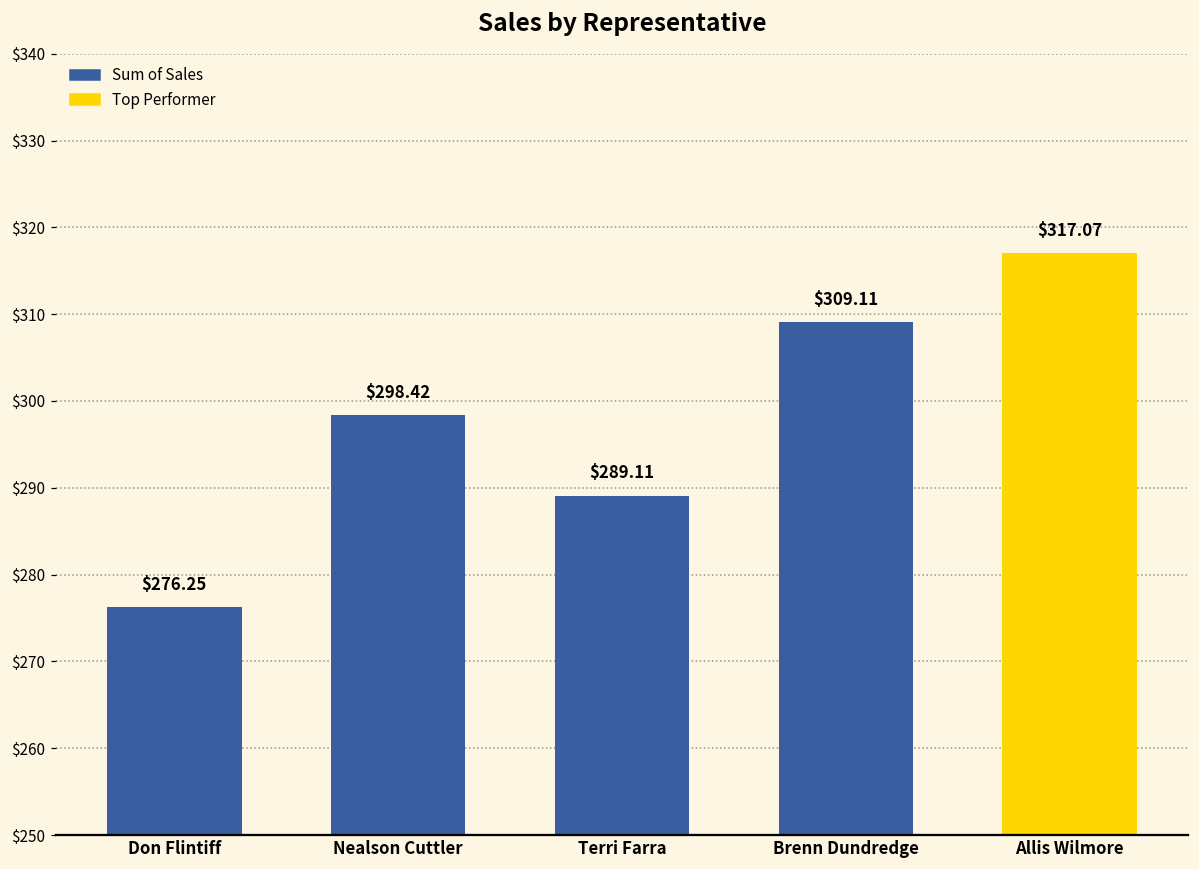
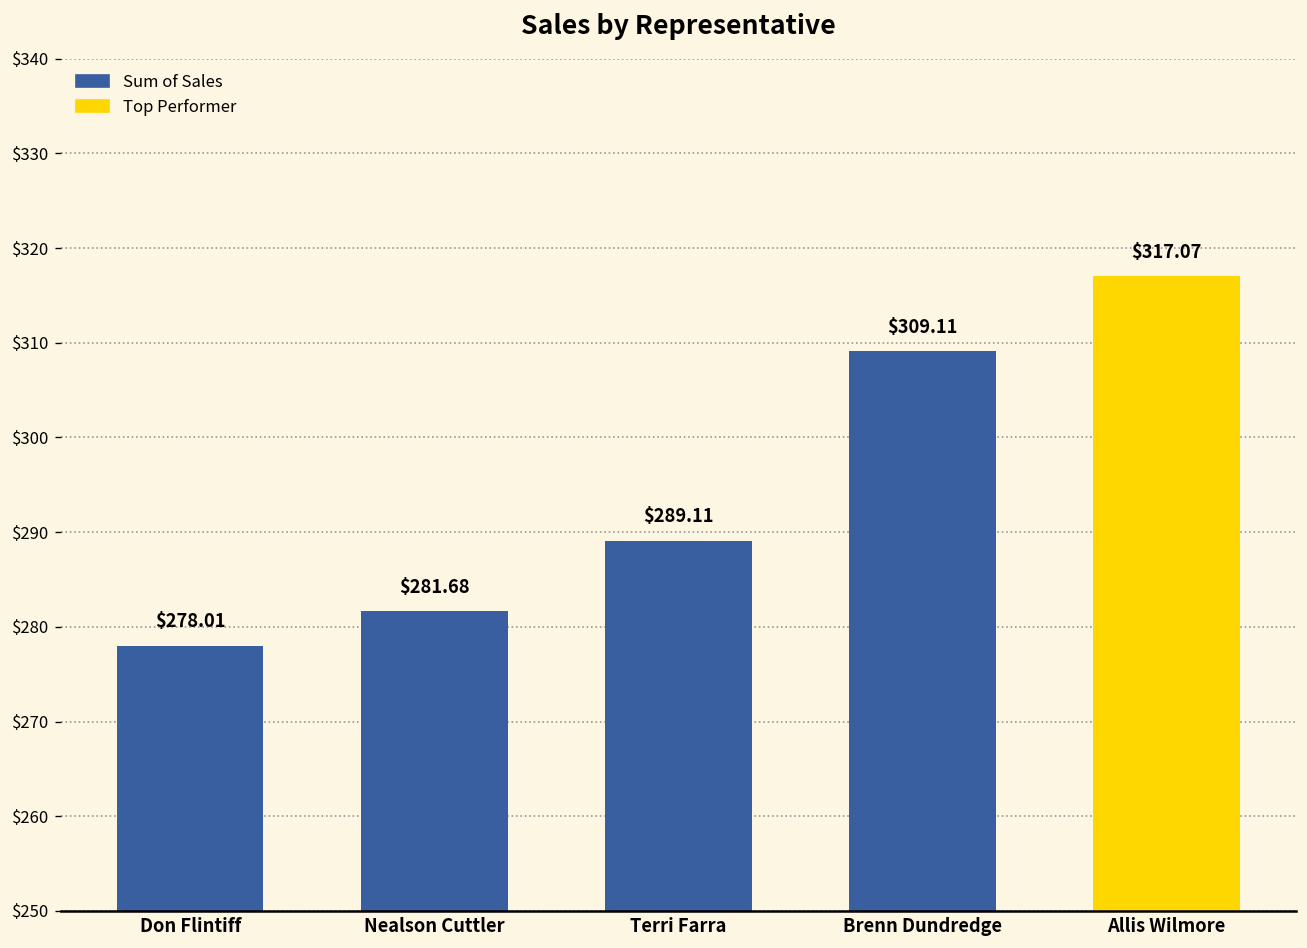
Don Flintiff: $276.25 -> $278.01
Nealson Cuttler: $298.42 -> $281.68
